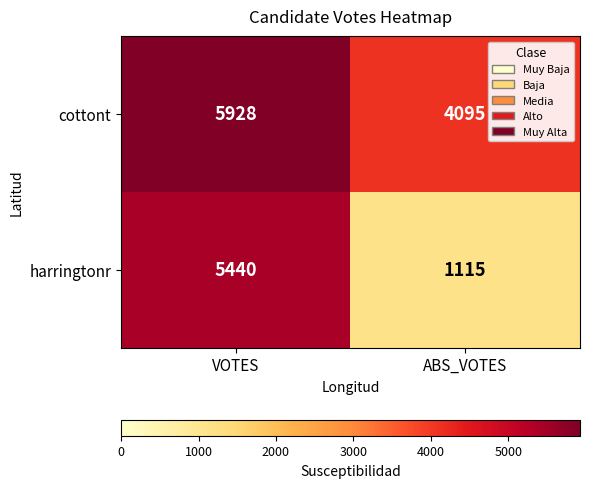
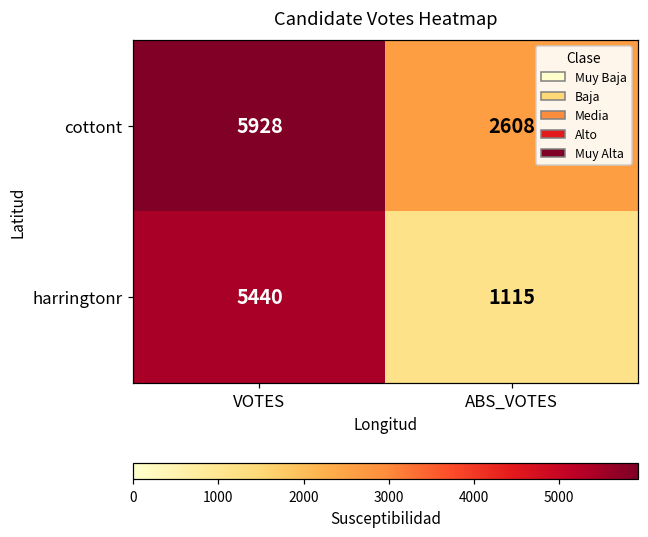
cottont, ABS_VOTES: 4095 -> 2608
